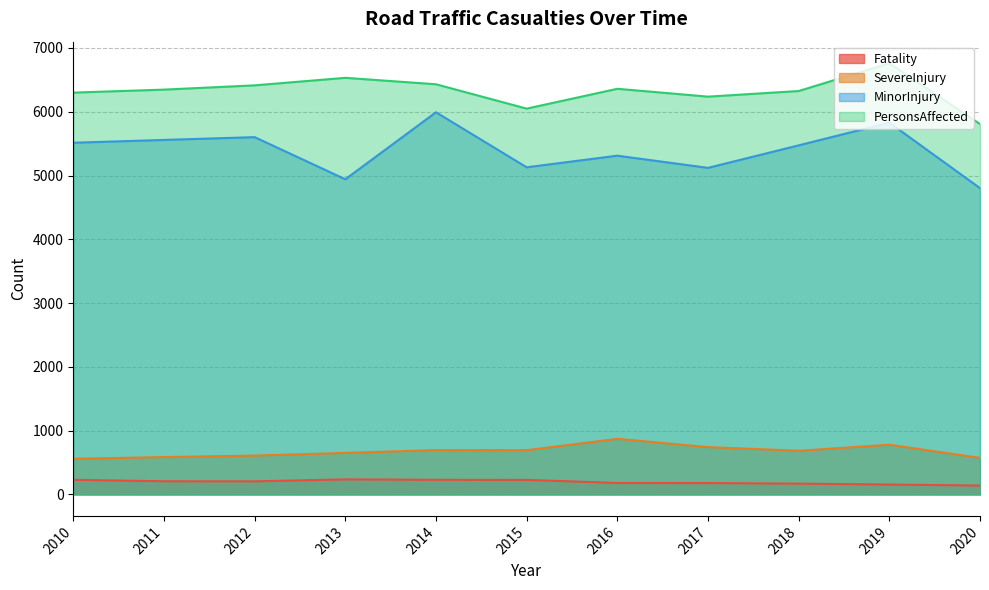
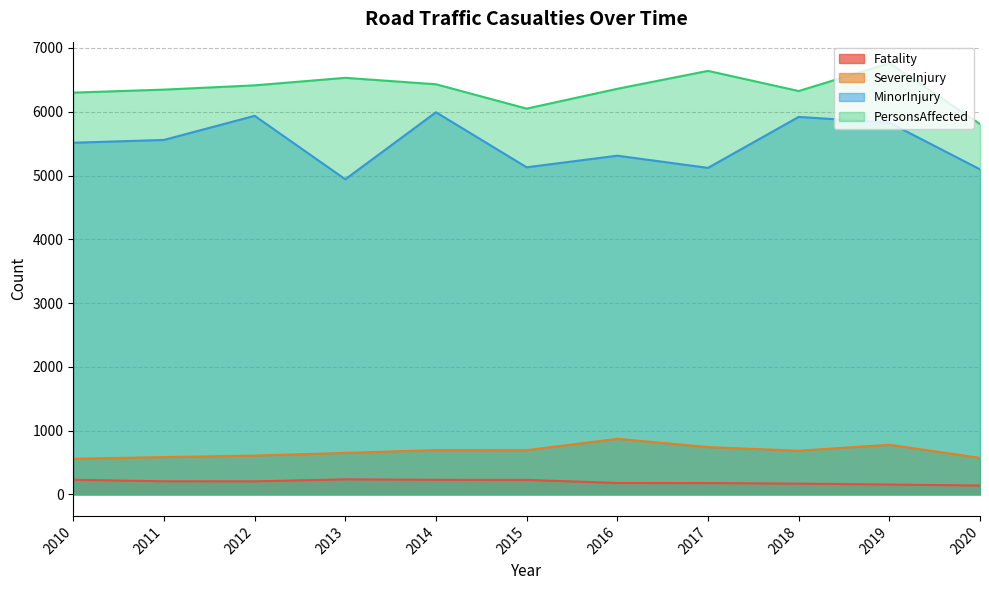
MinorInjury, 2012: 5600 -> 5900
PersonsAffected, 2017: 6200 -> 6600
MinorInjury, 2018: 5500 -> 5900
MinorInjury, 2020: 4800 -> 5100
